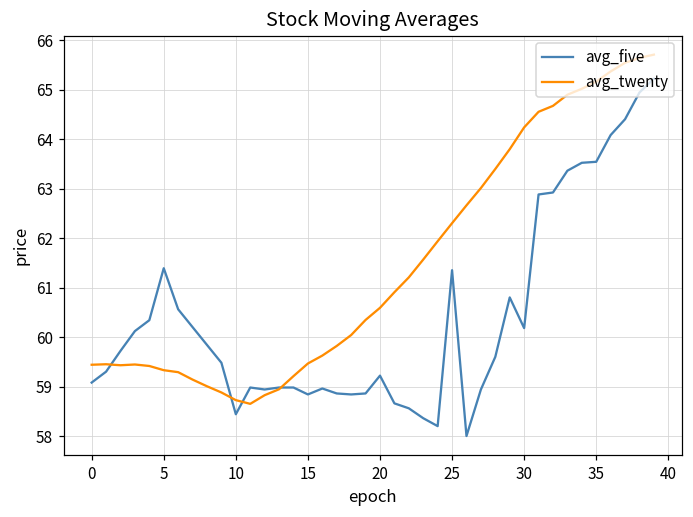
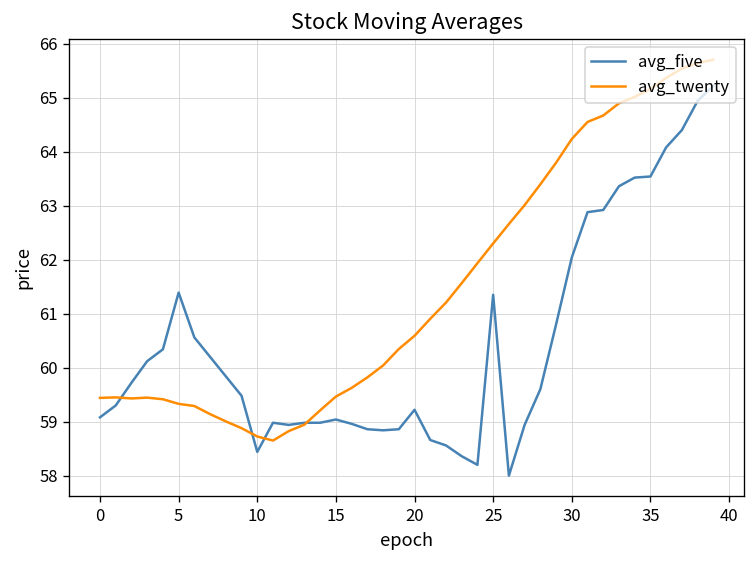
avg_five, 15: 58.8 -> 59.0
avg_five, 30: 60.2 -> 62.0
